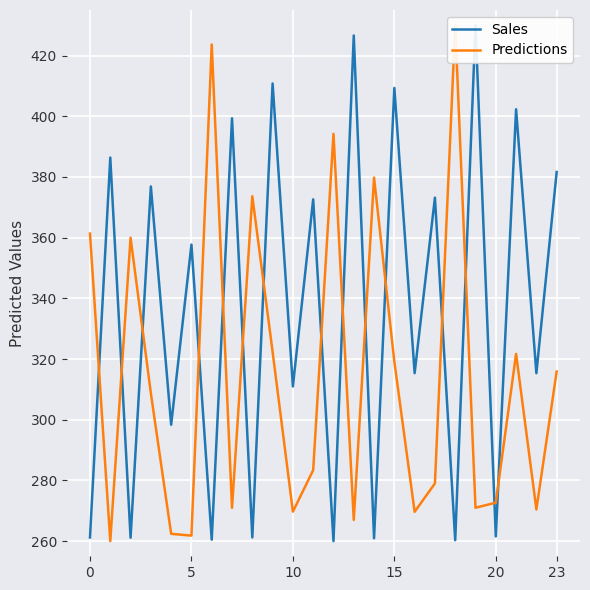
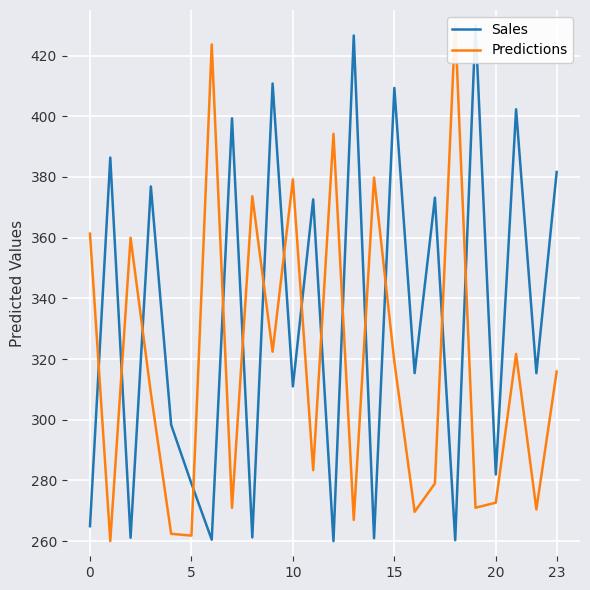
Sales, 0: 261 -> 265
Sales, 5: 358 -> 279
Predictions, 10: 270 -> 379
Sales, 20: 262 -> 282
